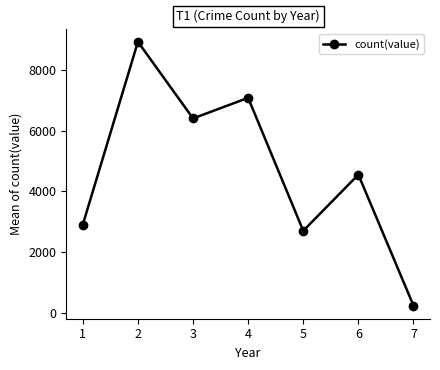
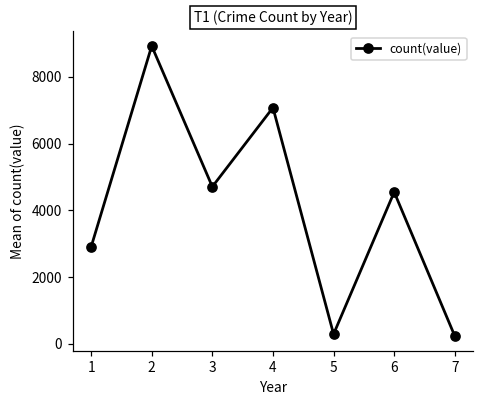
3: 6400 -> 4700
5: 2700 -> 300
